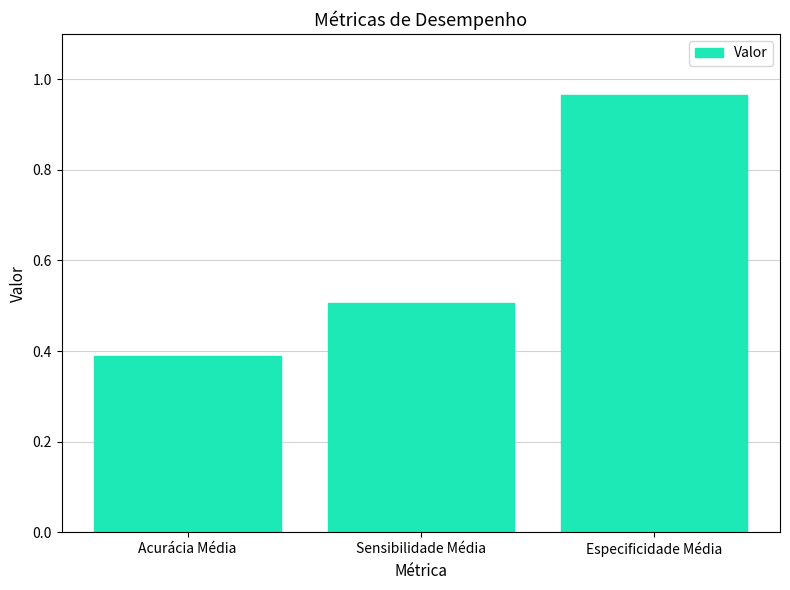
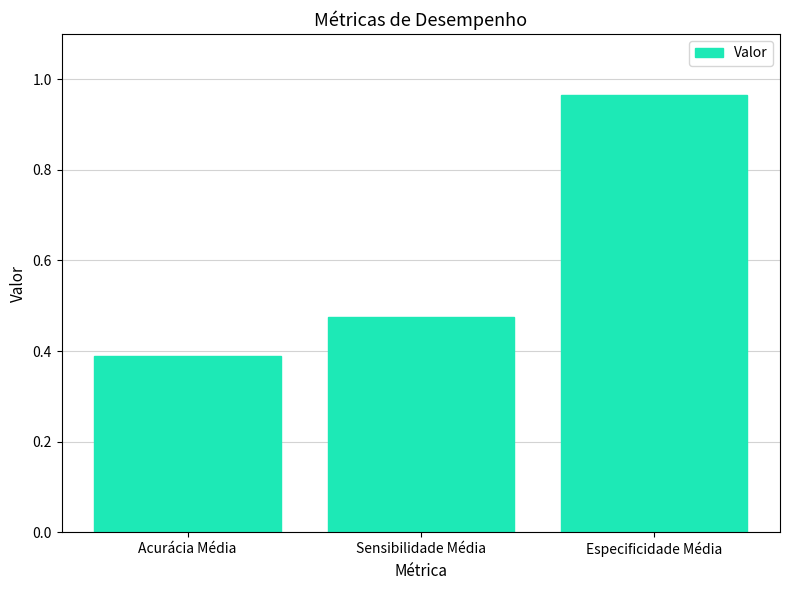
Sensibilidade Média: 0.51 -> 0.48
